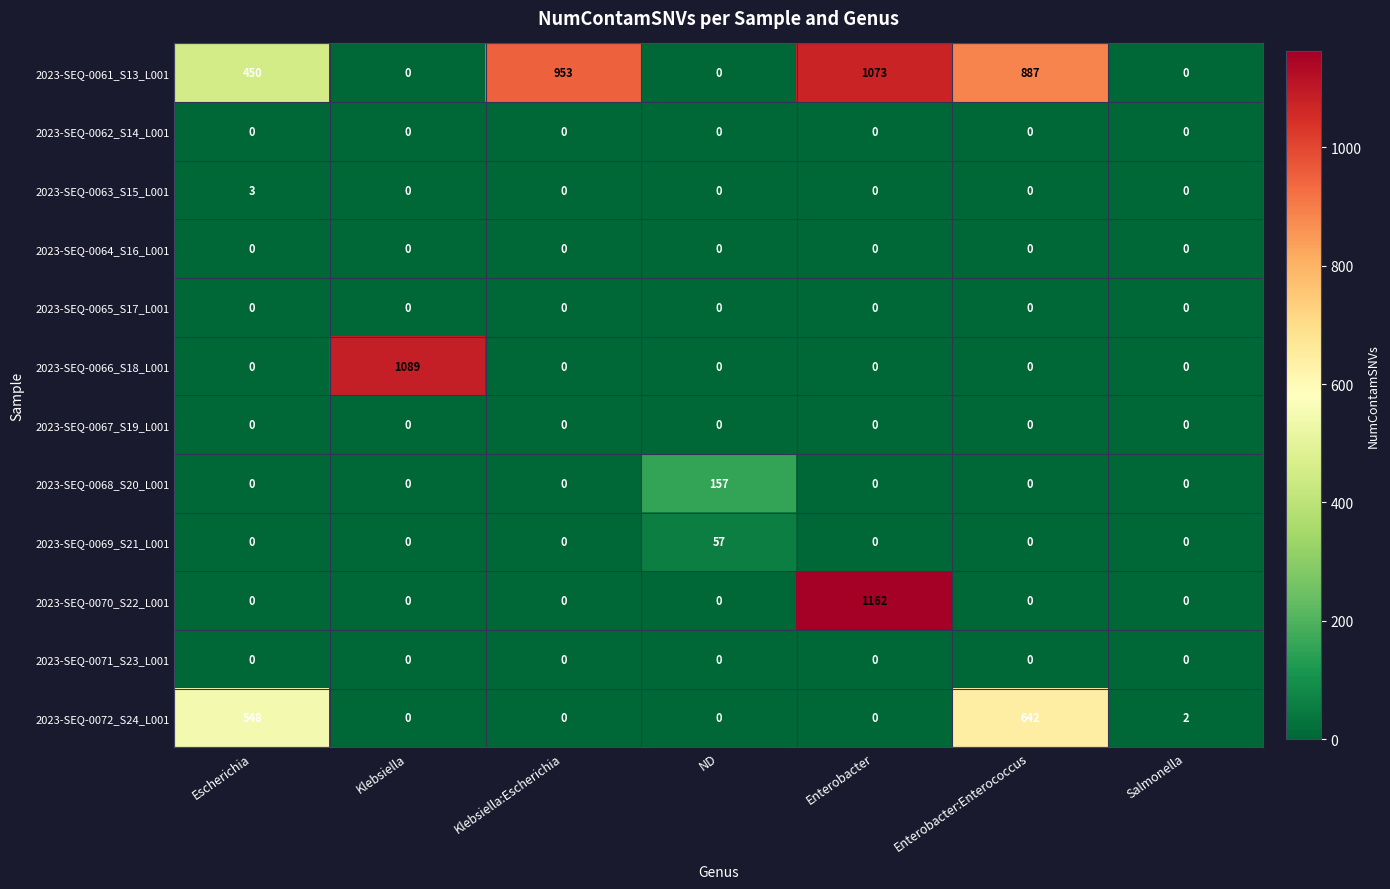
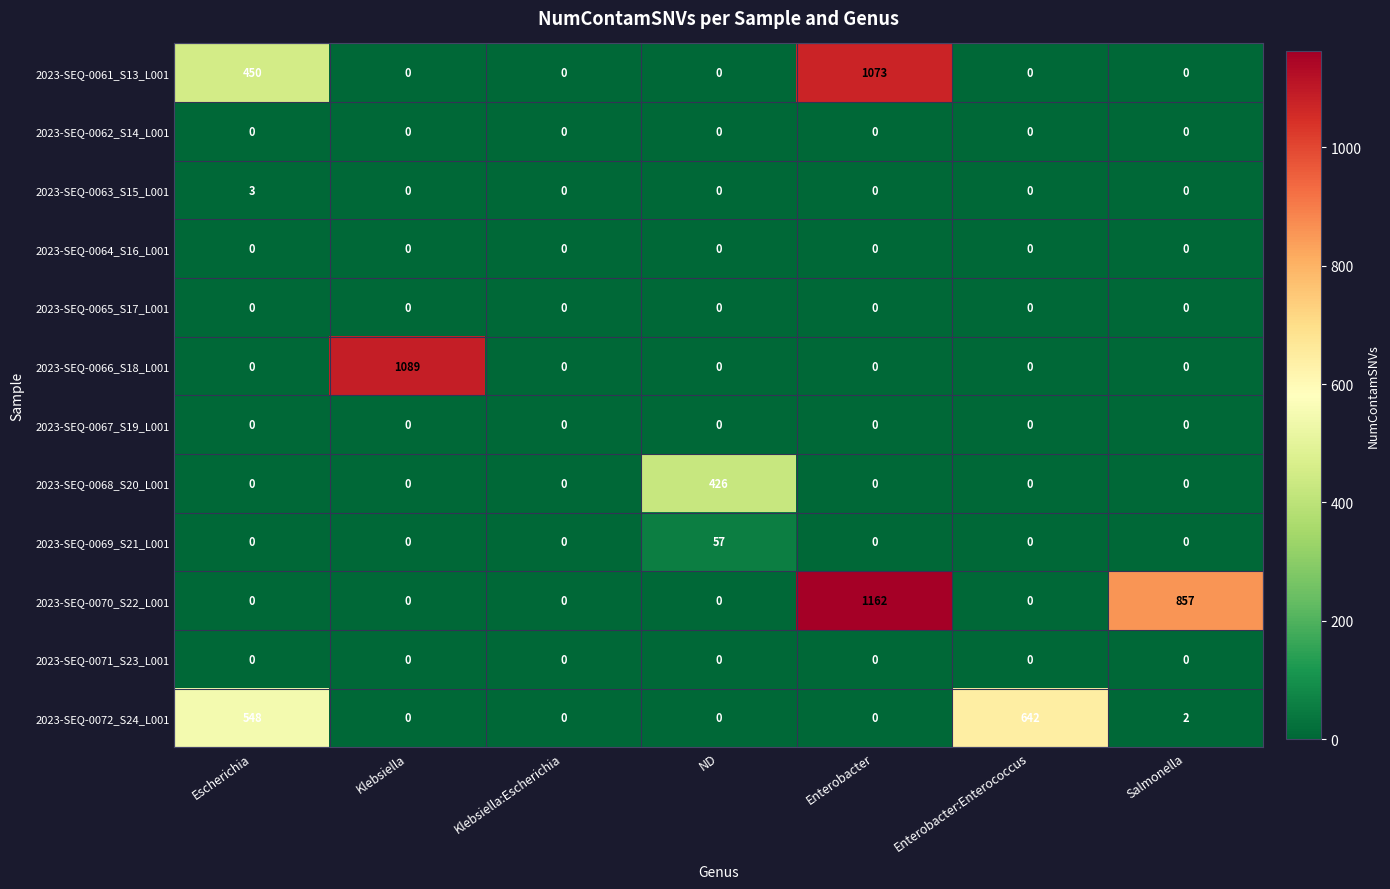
2023-SEQ-0061_S13_L001, Klebsiella:Escherichia: 953 -> 0
2023-SEQ-0061_S13_L001, Enterobacter:Enterococcus: 887 -> 0
2023-SEQ-0068_S20_L001, ND: 157 -> 426
2023-SEQ-0070_S22_L001, Salmonella: 0 -> 857
